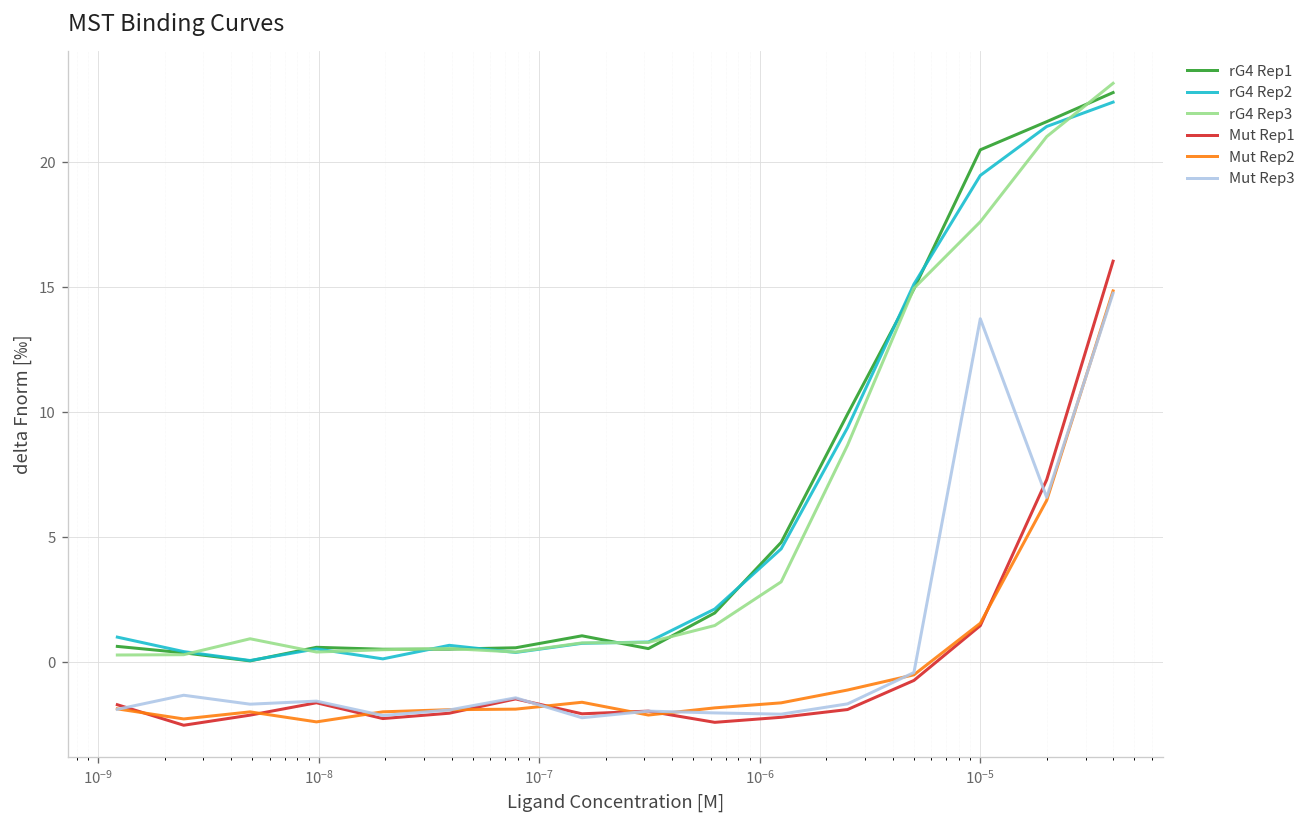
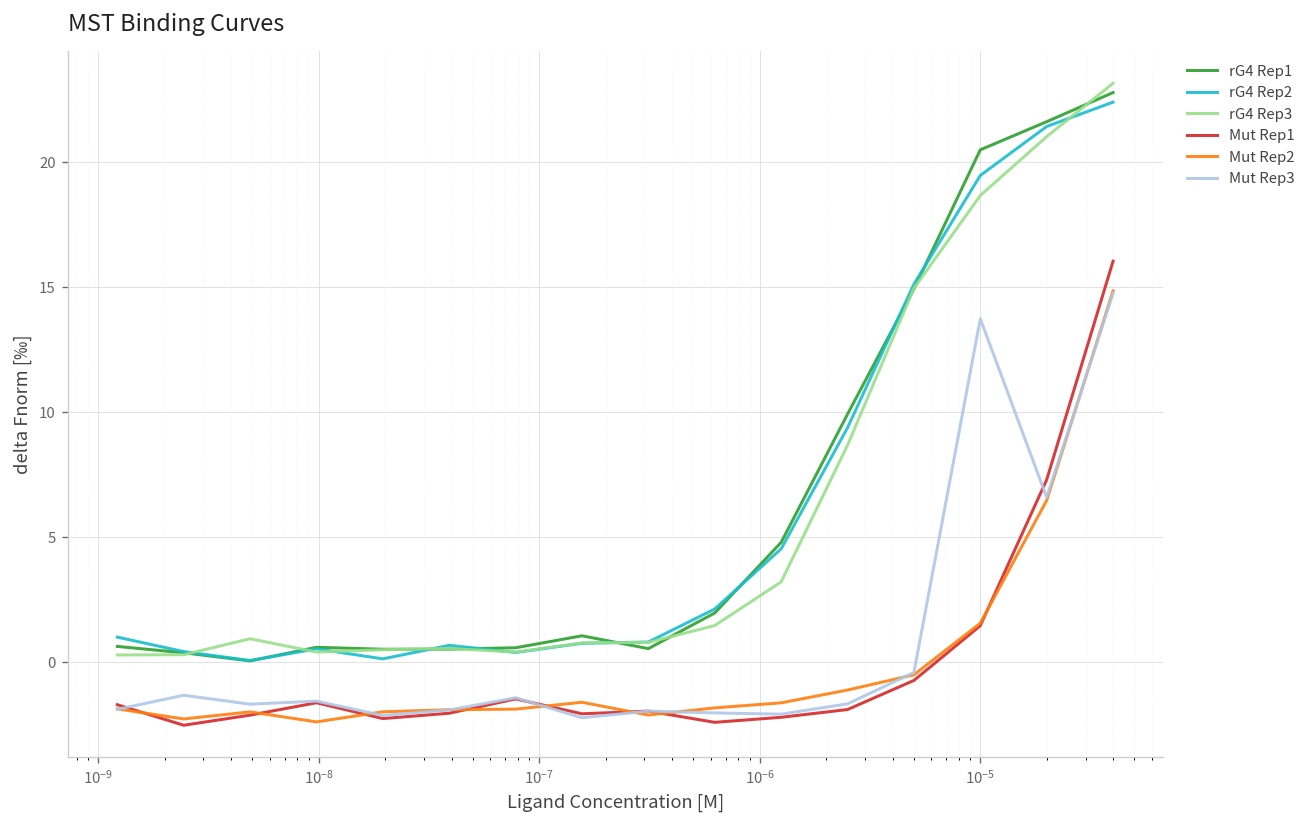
rG4 Rep3, 10^-5: 17.6 -> 18.7
